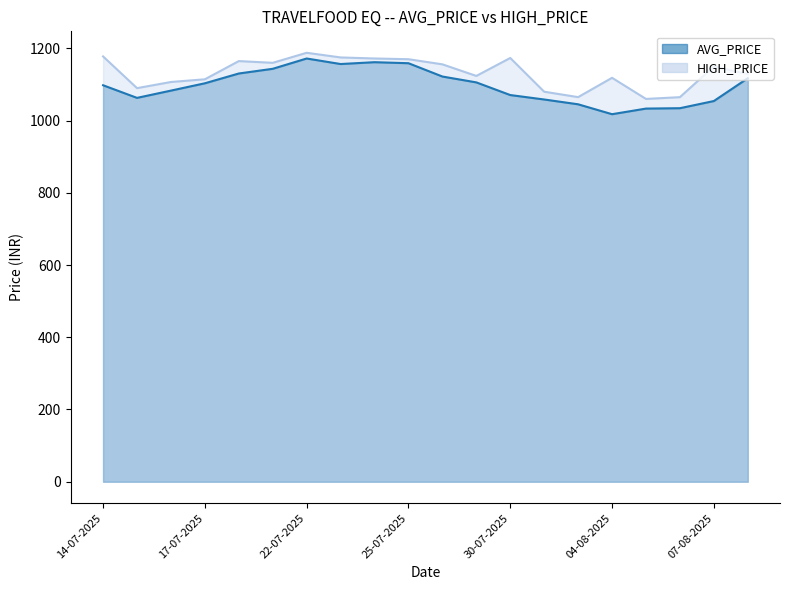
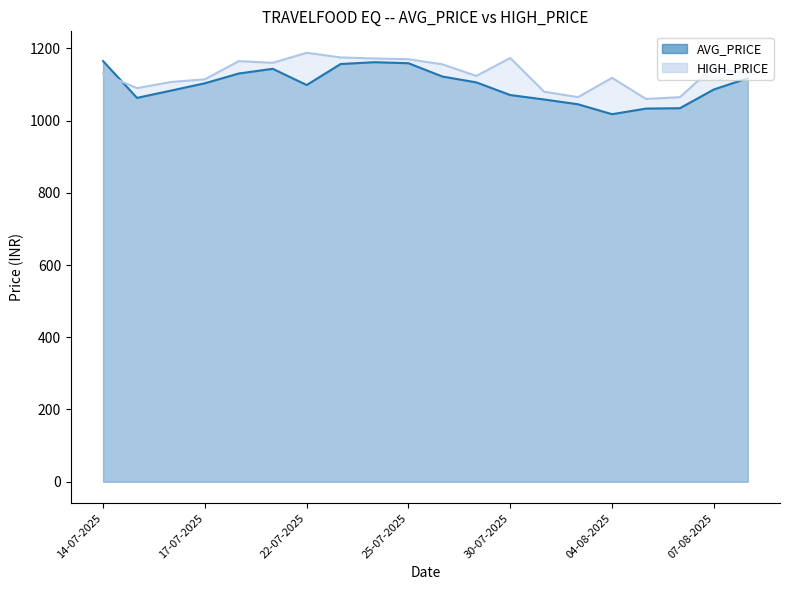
AVG_PRICE, 14-07-2025: 1100 -> 1160
HIGH_PRICE, 14-07-2025: 1180 -> 1130
AVG_PRICE, 22-07-2025: 1170 -> 1100
AVG_PRICE, 07-08-2025: 1050 -> 1090
